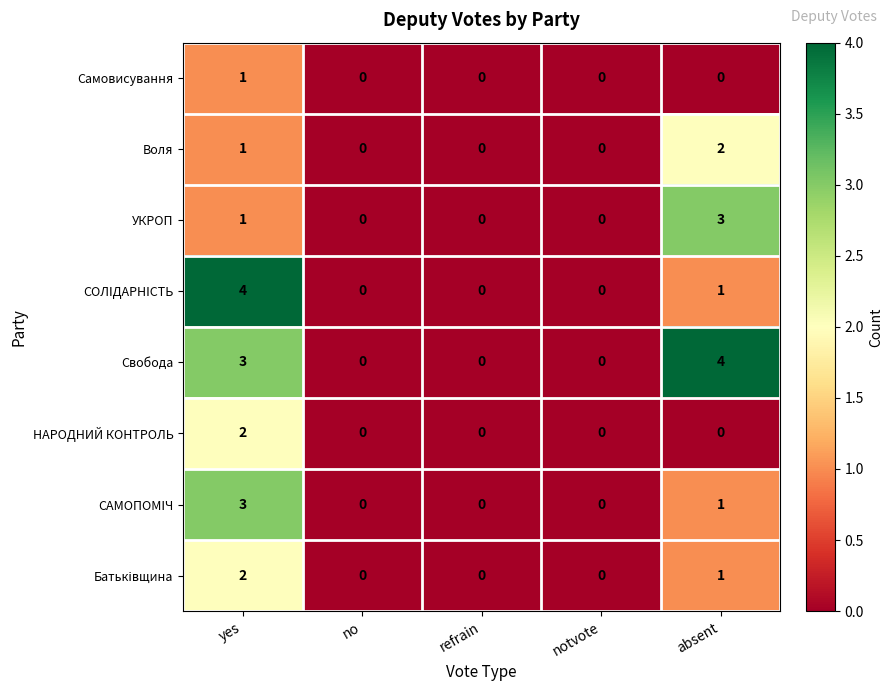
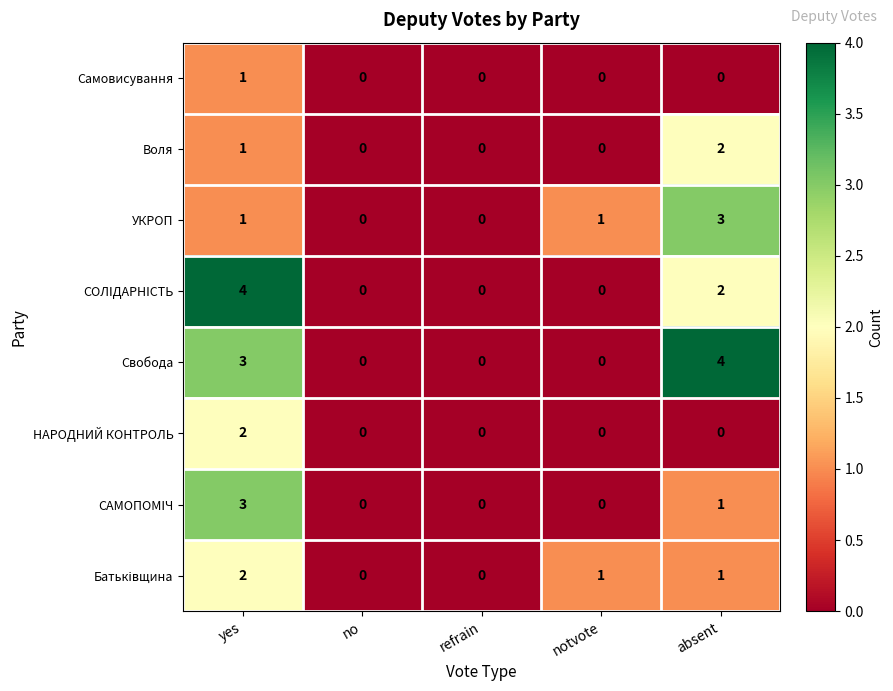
УКРОП, notvote: 0 -> 1
СОЛІДАРНІСТЬ, absent: 1 -> 2
Батьківщина, notvote: 0 -> 1
